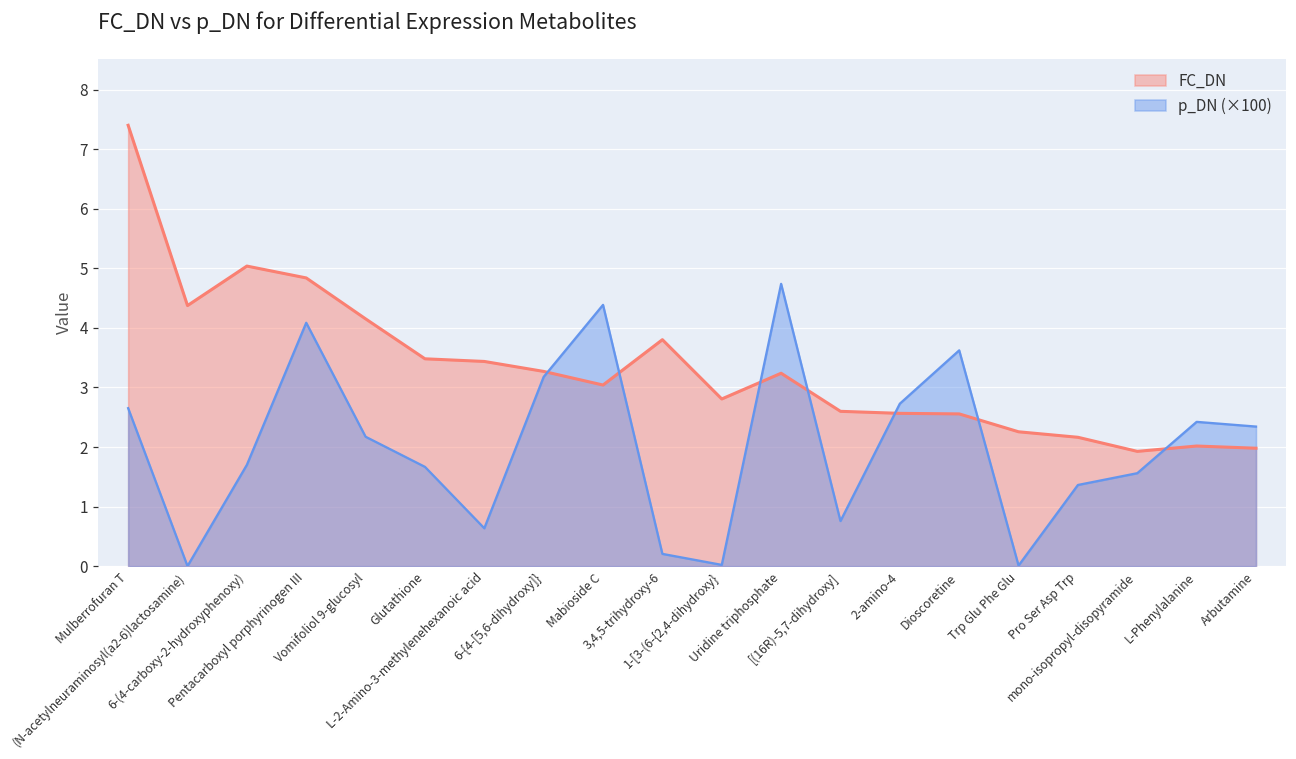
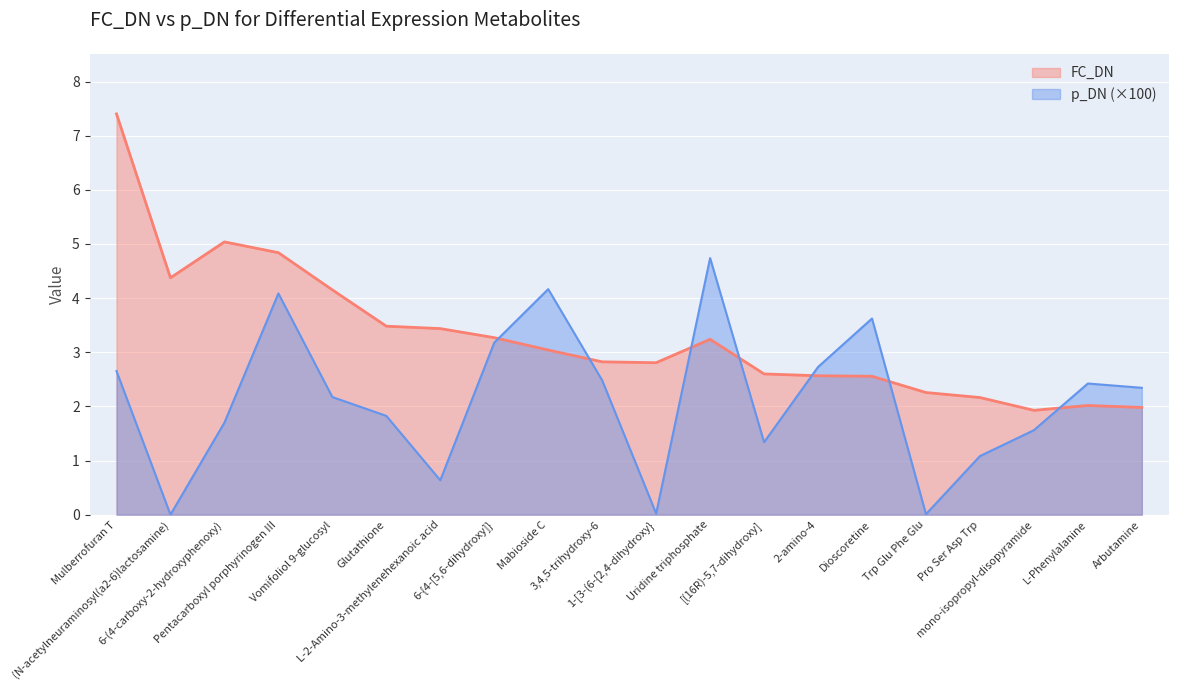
p_DN (×100), Glutathione: 1.7 -> 1.8
p_DN (×100), Mabioside C: 4.4 -> 4.2
FC_DN, 3,4,5-trihydroxy-6: 3.8 -> 2.8
p_DN (×100), 3,4,5-trihydroxy-6: 0.2 -> 2.5
p_DN (×100), [(16R)-5,7-dihydroxy]: 0.8 -> 1.3
p_DN (×100), Pro Ser Asp Trp: 1.4 -> 1.1
